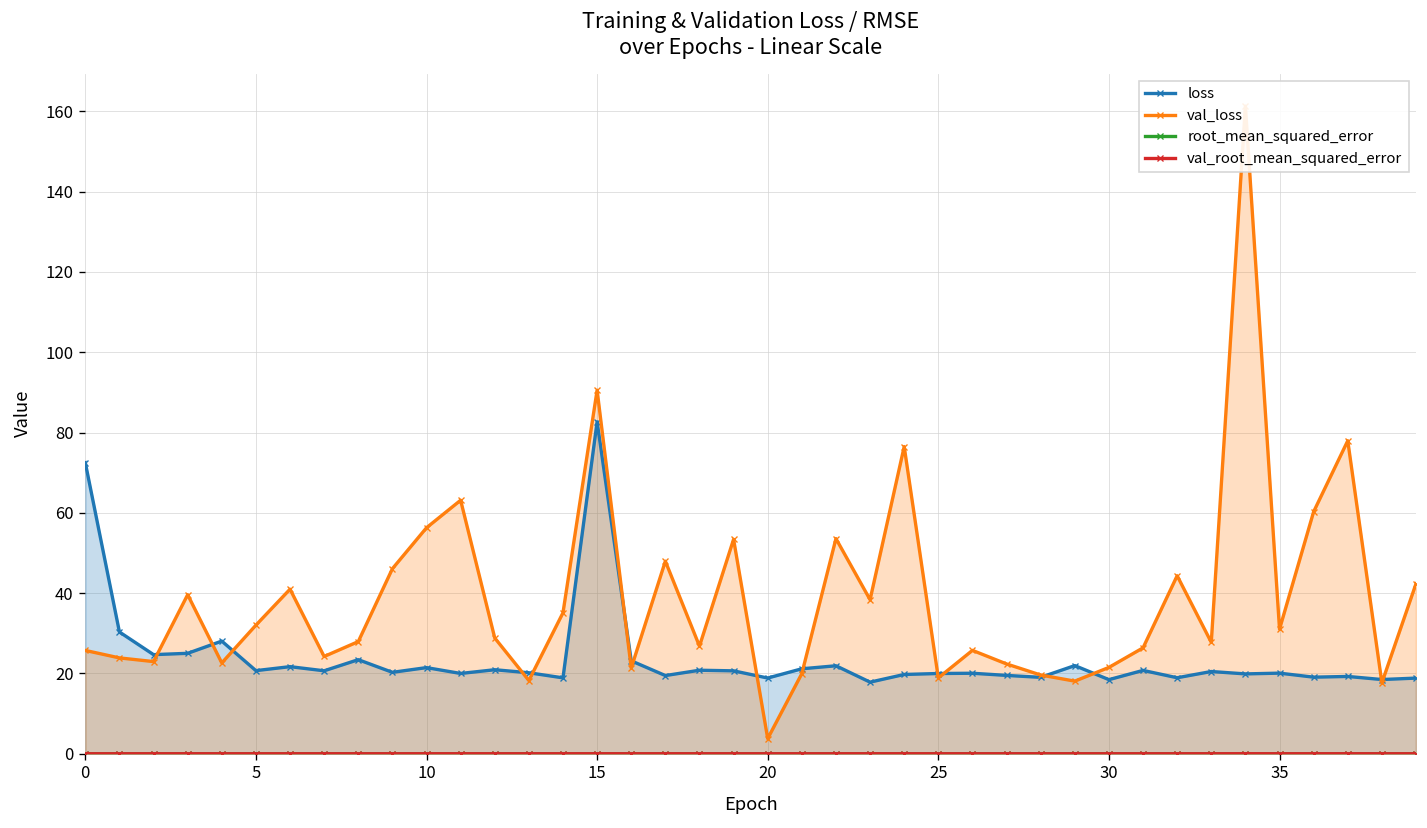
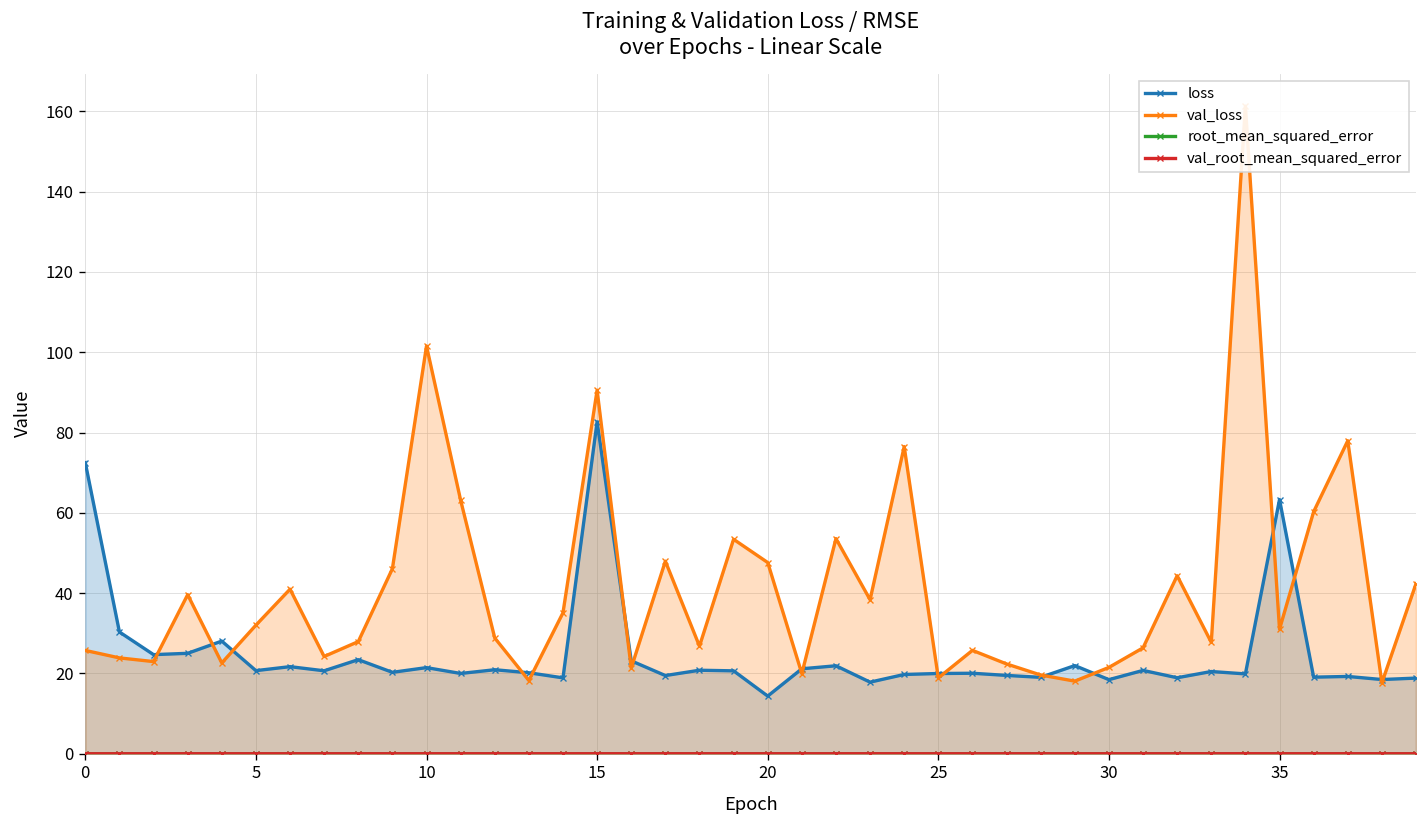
val_loss, 10: 56 -> 102
loss, 20: 19 -> 14
val_loss, 20: 4 -> 48
loss, 35: 20 -> 63
